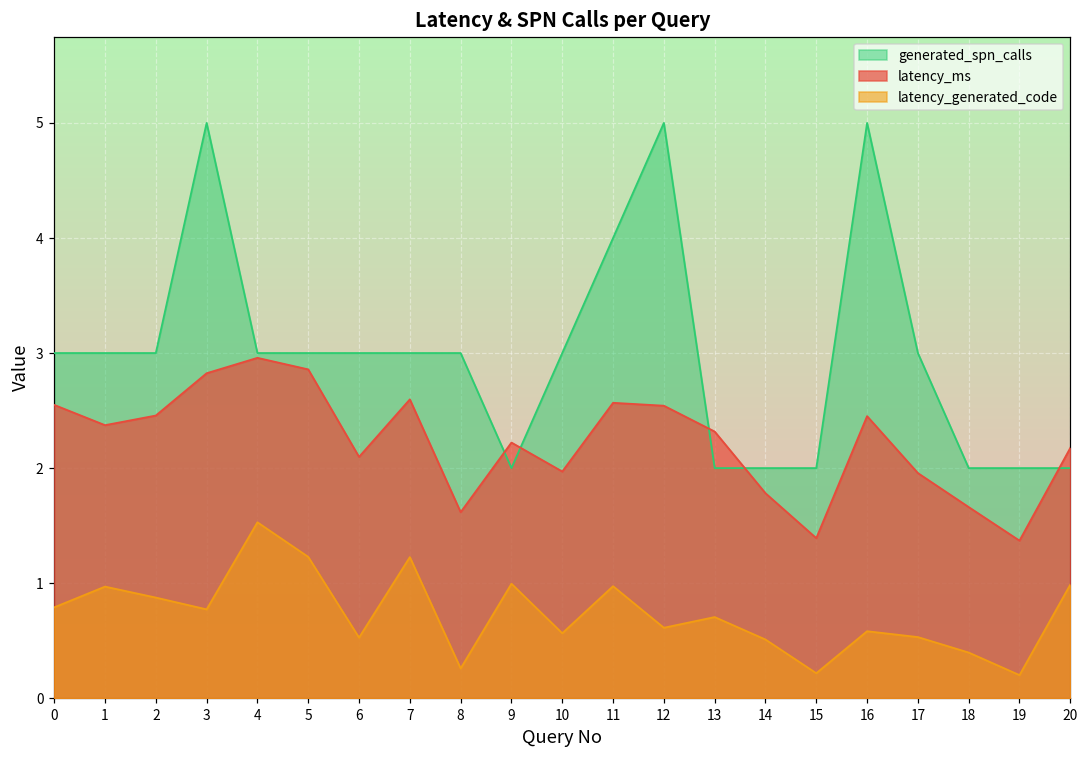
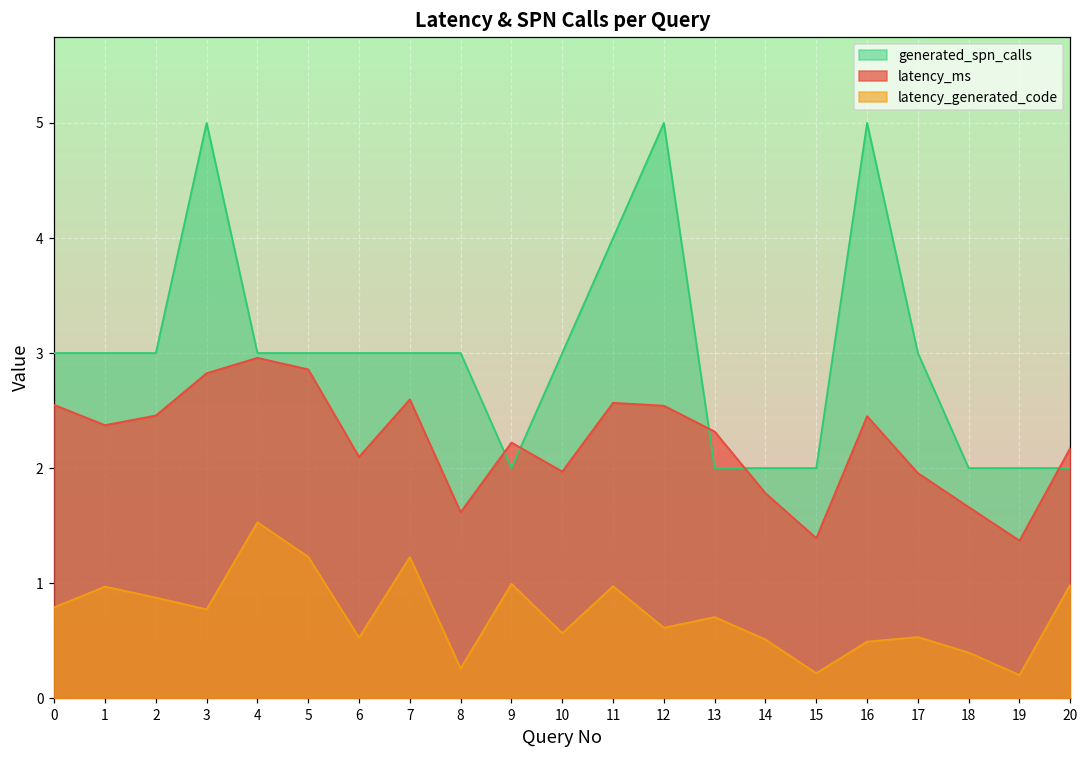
latency_generated_code, 16: 0.58 -> 0.49
